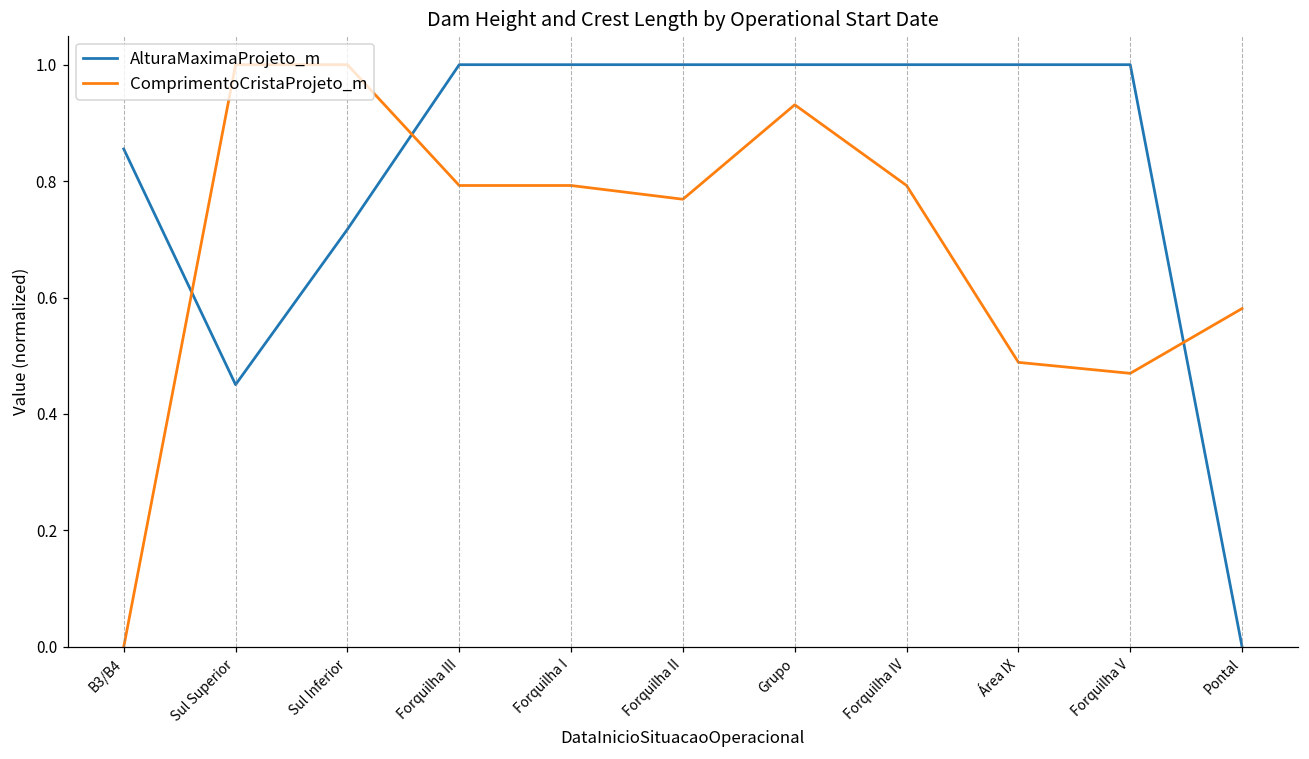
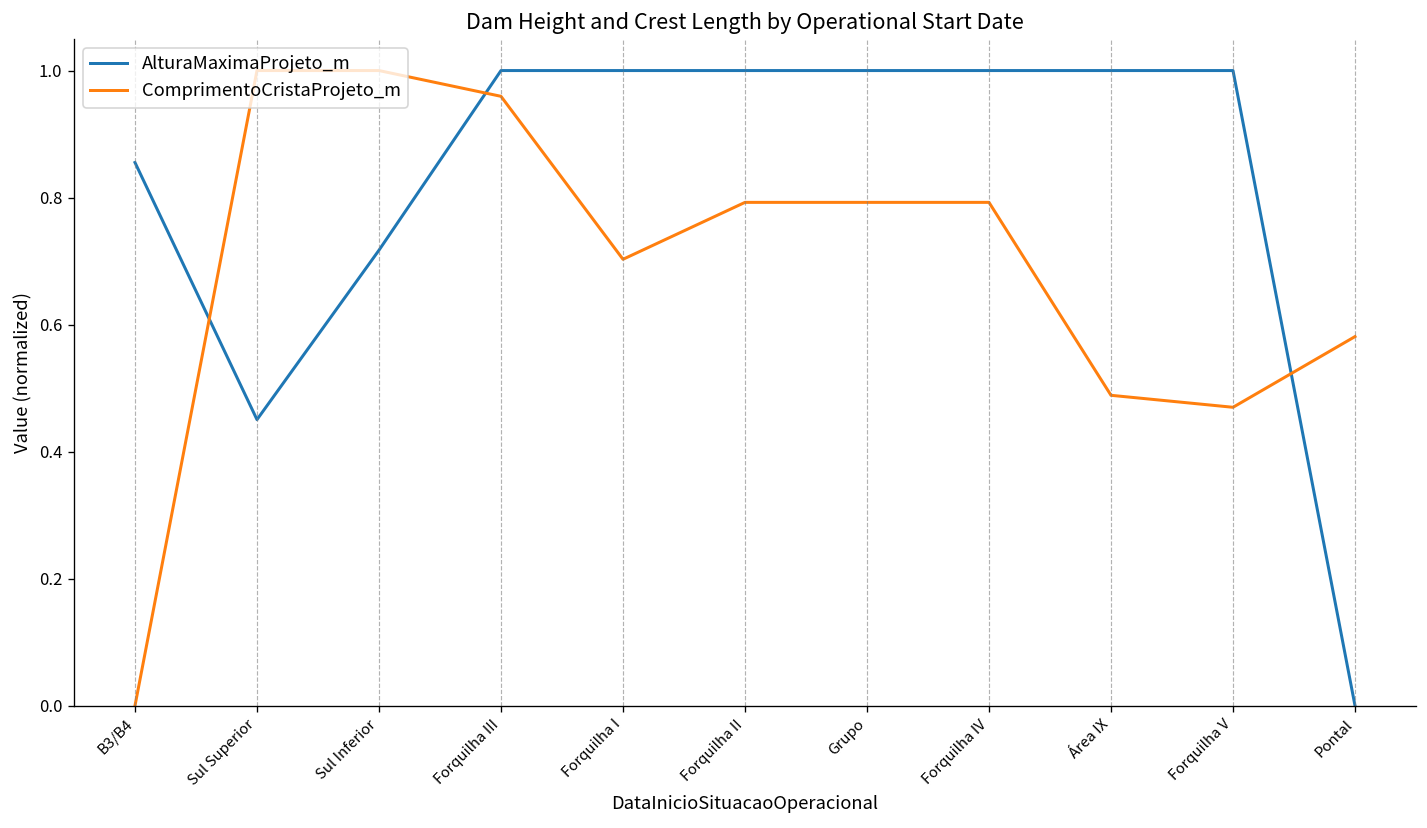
ComprimentoCristaProjeto_m, Forquilha III: 0.79 -> 0.96
ComprimentoCristaProjeto_m, Forquilha I: 0.79 -> 0.70
ComprimentoCristaProjeto_m, Forquilha II: 0.77 -> 0.79
ComprimentoCristaProjeto_m, Grupo: 0.93 -> 0.79
